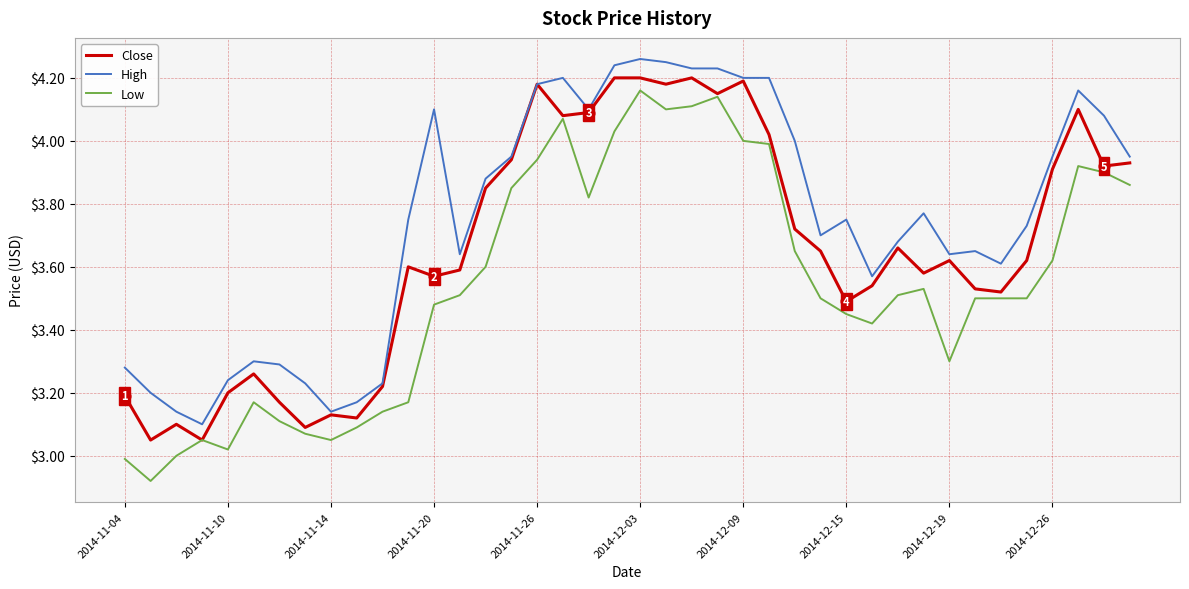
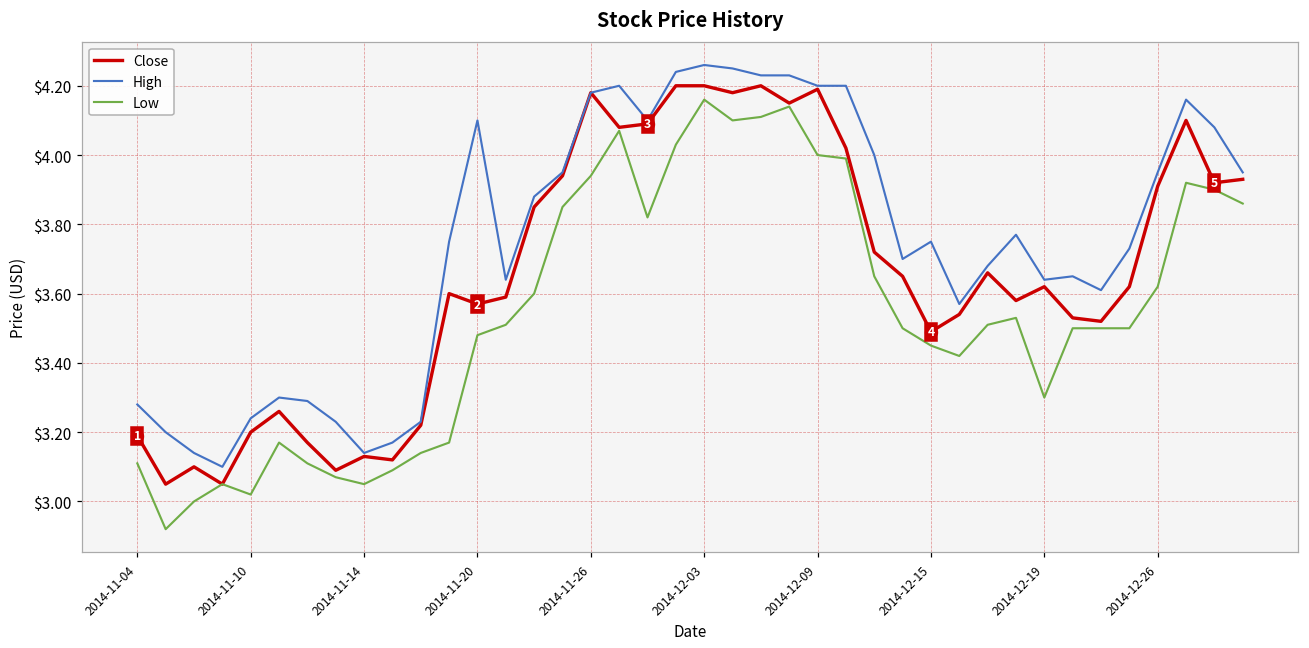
Low, 2014-11-04: $2.99 -> $3.11
